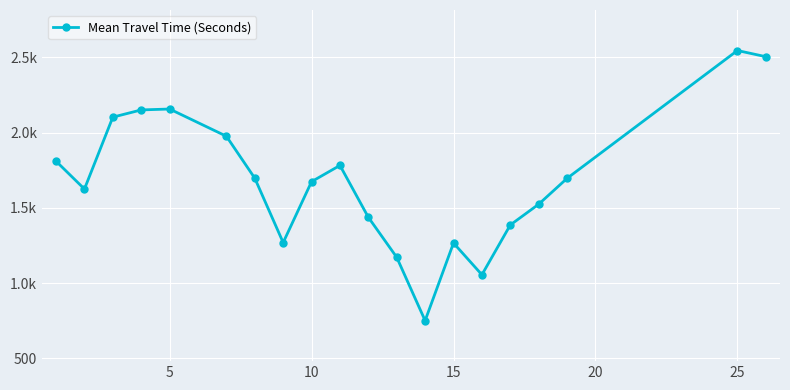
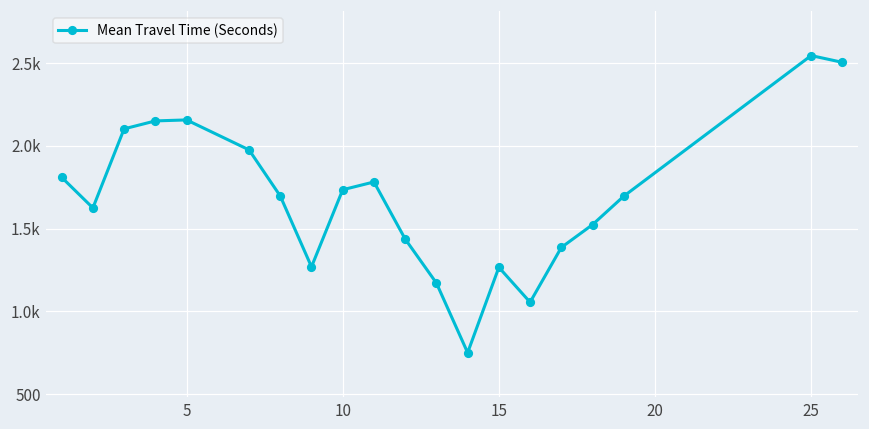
10: 1670 -> 1740
